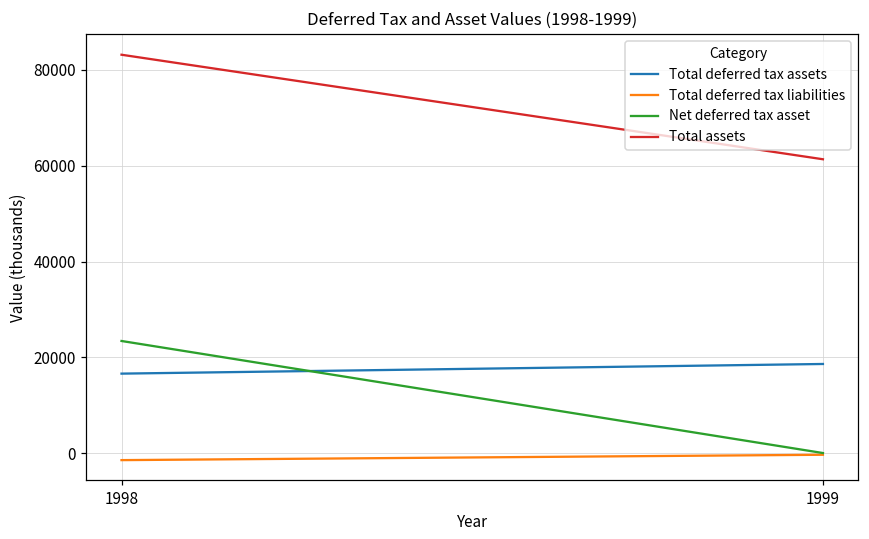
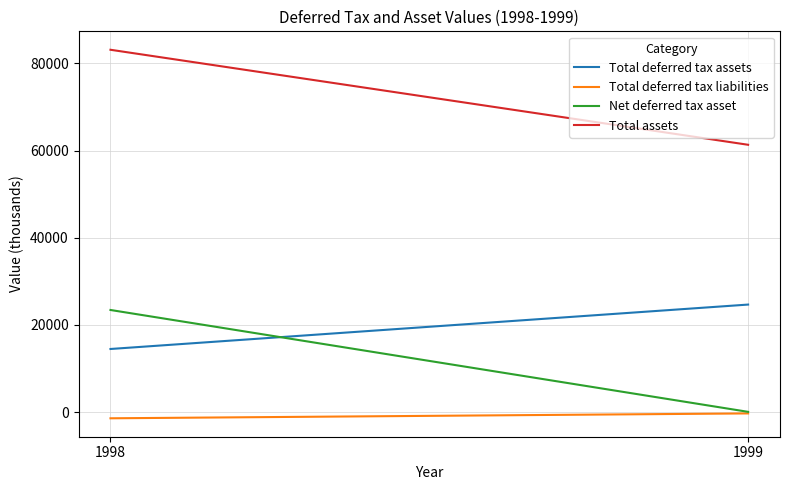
Total deferred tax assets, 1998: 17000 -> 14000
Total deferred tax assets, 1999: 19000 -> 25000
